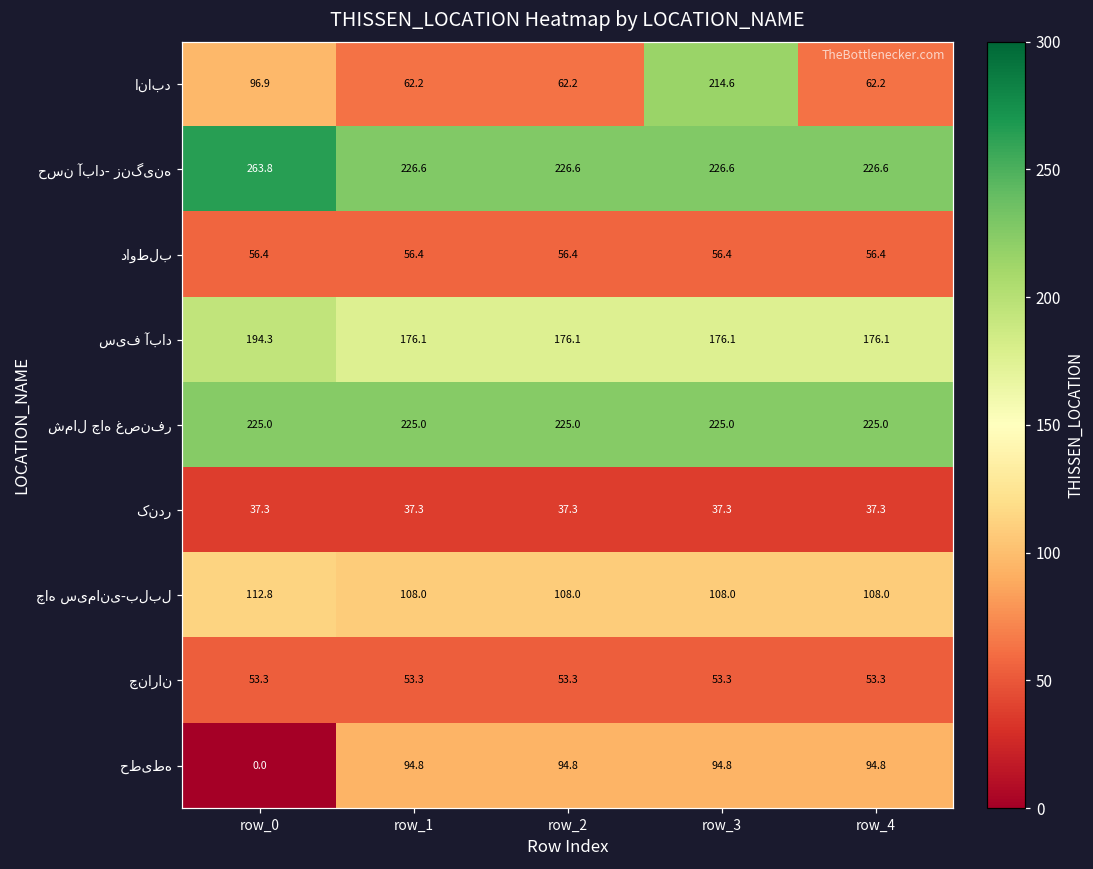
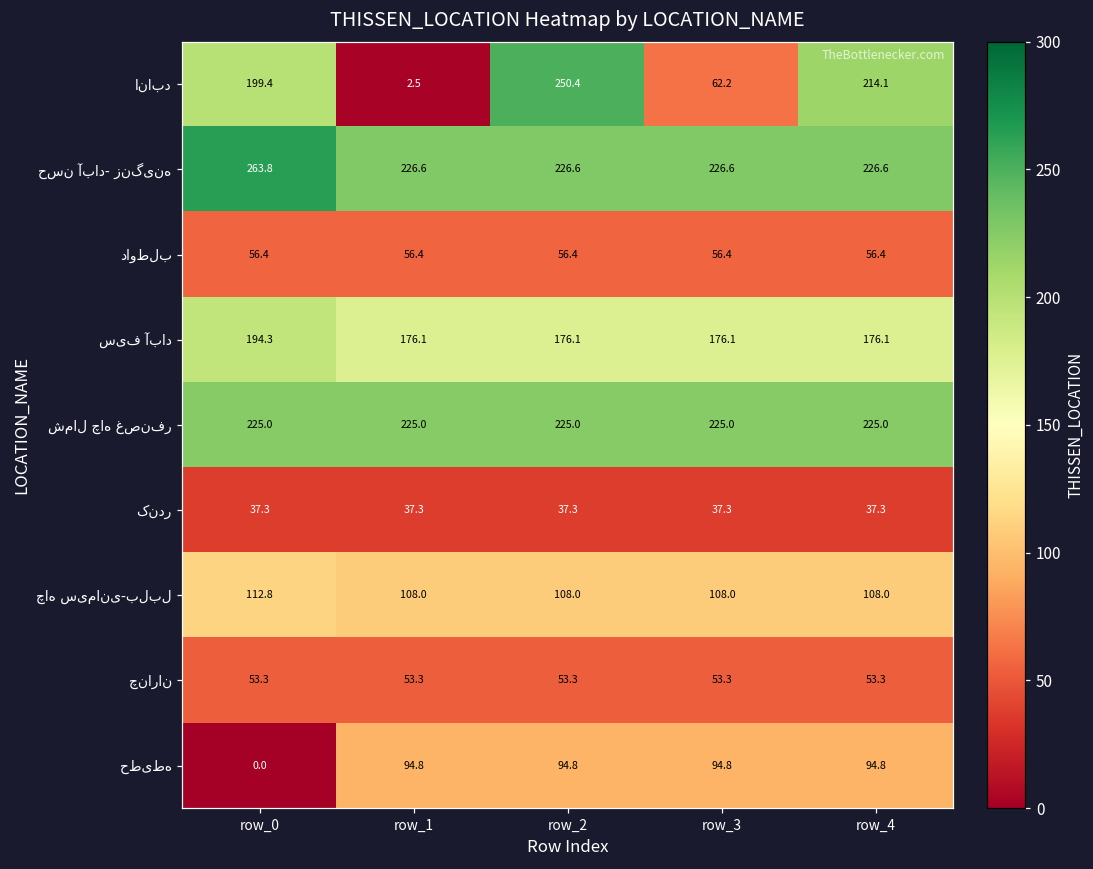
انابد, row_0: 96.9 -> 199.4
انابد, row_1: 62.2 -> 2.5
انابد, row_2: 62.2 -> 250.4
انابد, row_3: 214.6 -> 62.2
انابد, row_4: 62.2 -> 214.1
